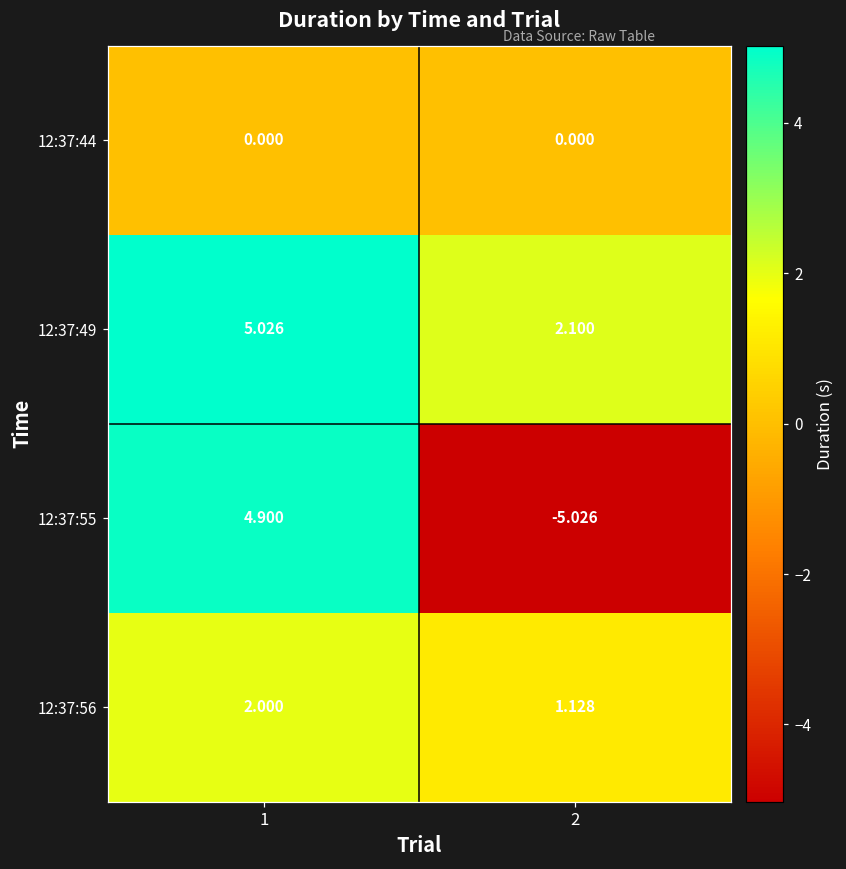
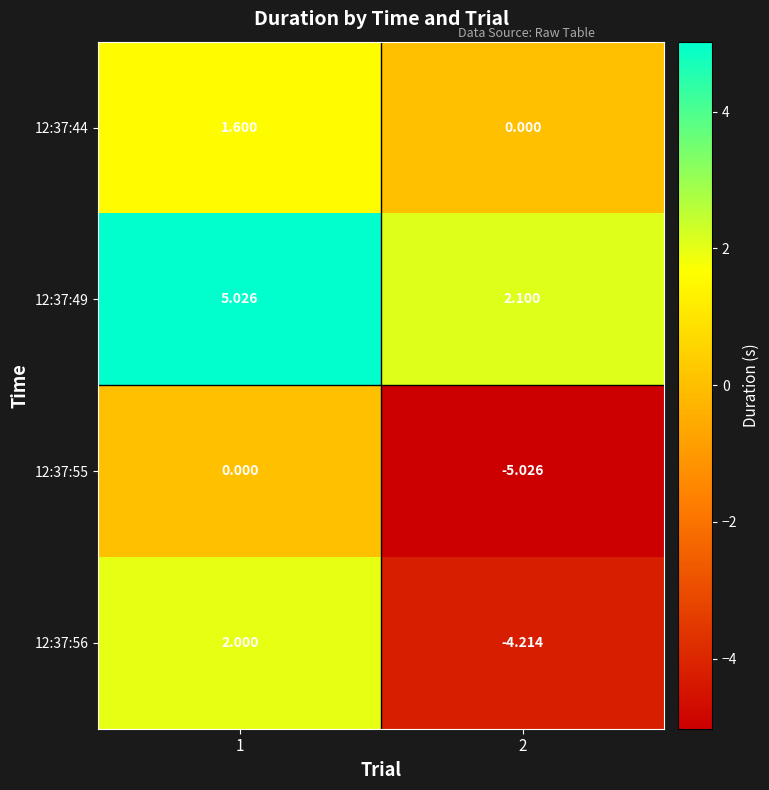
12:37:44, 1: 0.000 -> 1.600
12:37:55, 1: 4.900 -> 0.000
12:37:56, 2: 1.128 -> -4.214
